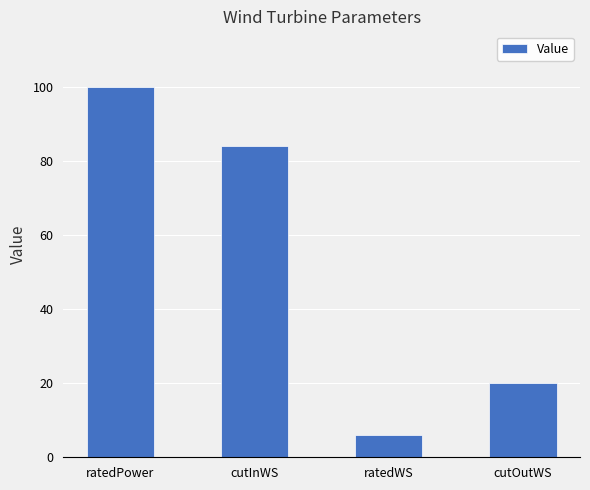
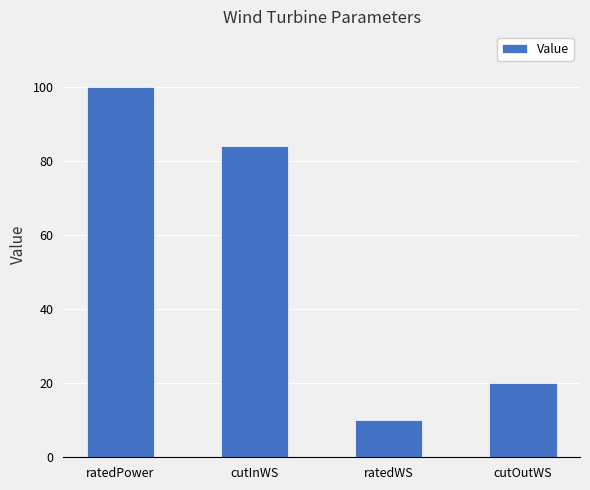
ratedWS: 6 -> 10
